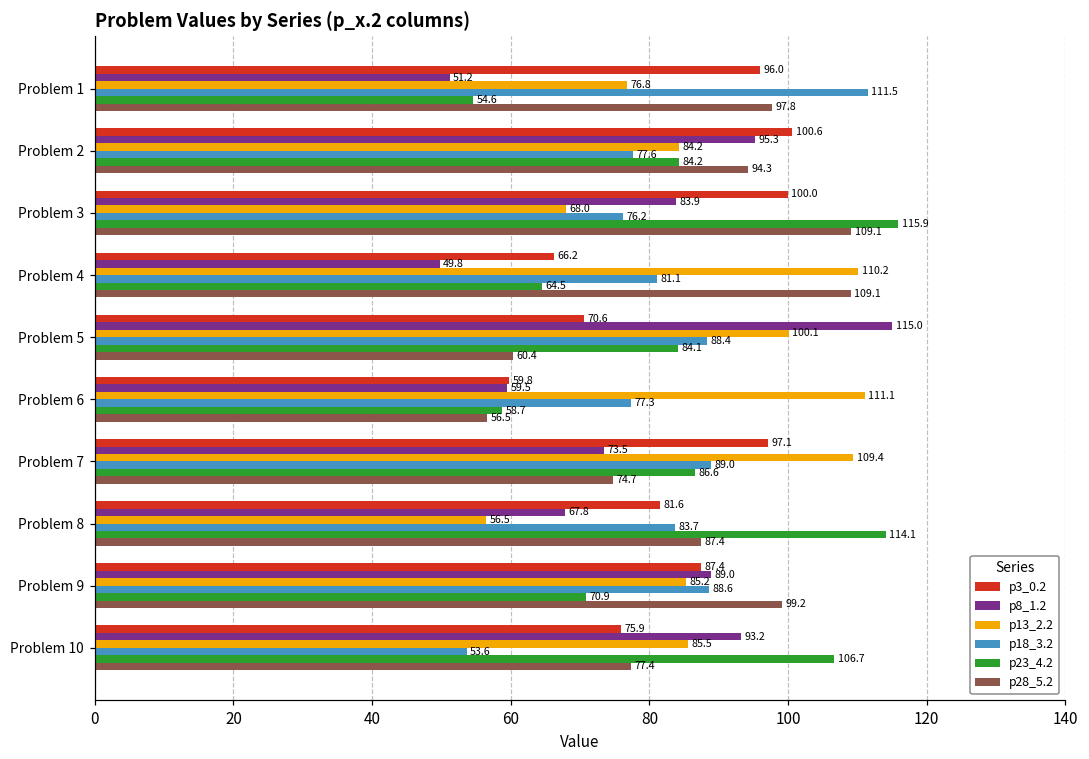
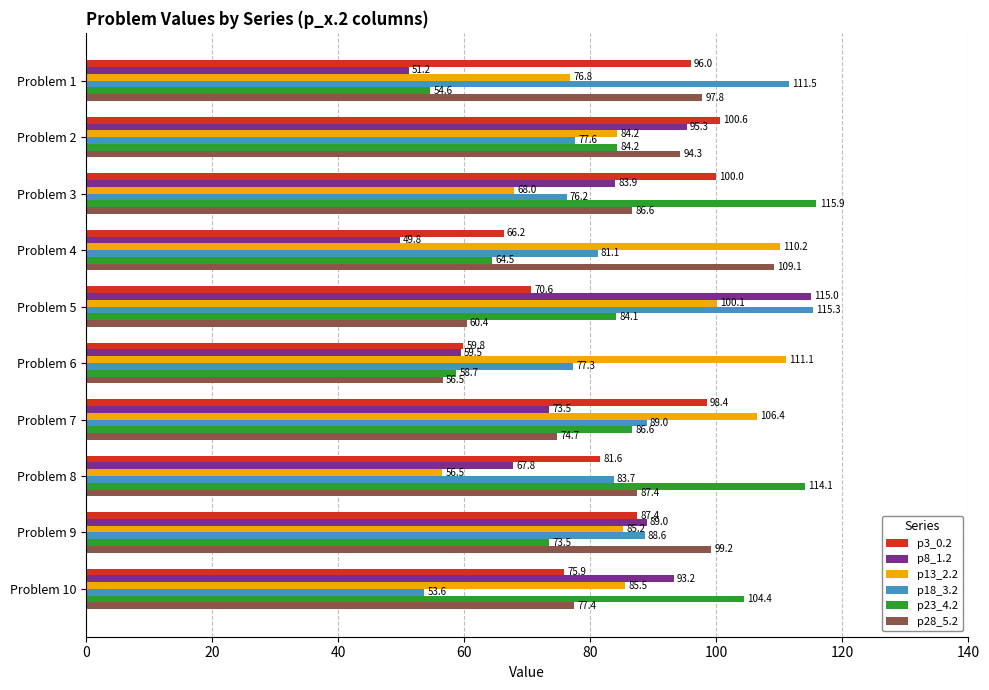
p28_5.2, Problem 3: 109.1 -> 86.6
p18_3.2, Problem 5: 88.4 -> 115.3
p3_0.2, Problem 7: 97.1 -> 98.4
p13_2.2, Problem 7: 109.4 -> 106.4
p23_4.2, Problem 9: 70.9 -> 73.5
p23_4.2, Problem 10: 106.7 -> 104.4
